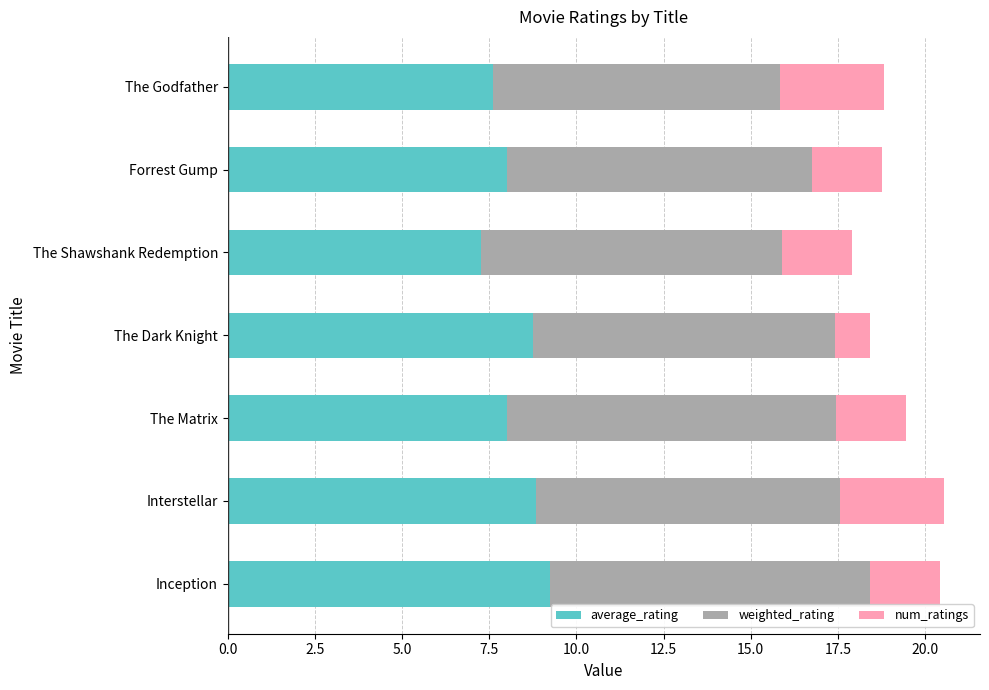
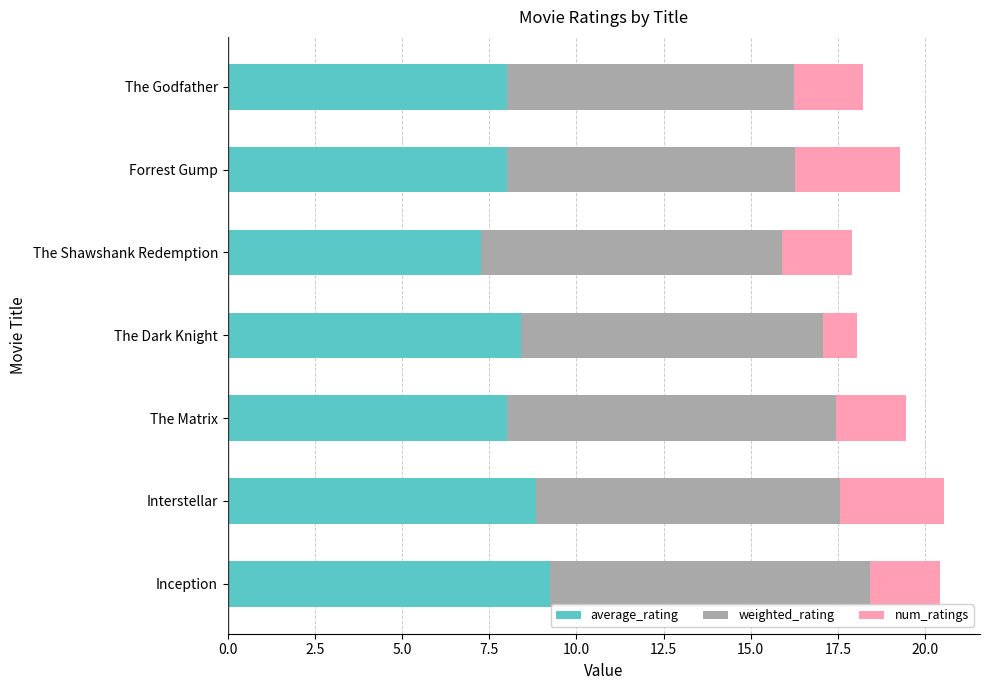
average_rating, The Godfather: 7.6 -> 8.0
num_ratings, The Godfather: 3 -> 2
weighted_rating, Forrest Gump: 8.8 -> 8.3
num_ratings, Forrest Gump: 2 -> 3
average_rating, The Dark Knight: 8.8 -> 8.4
